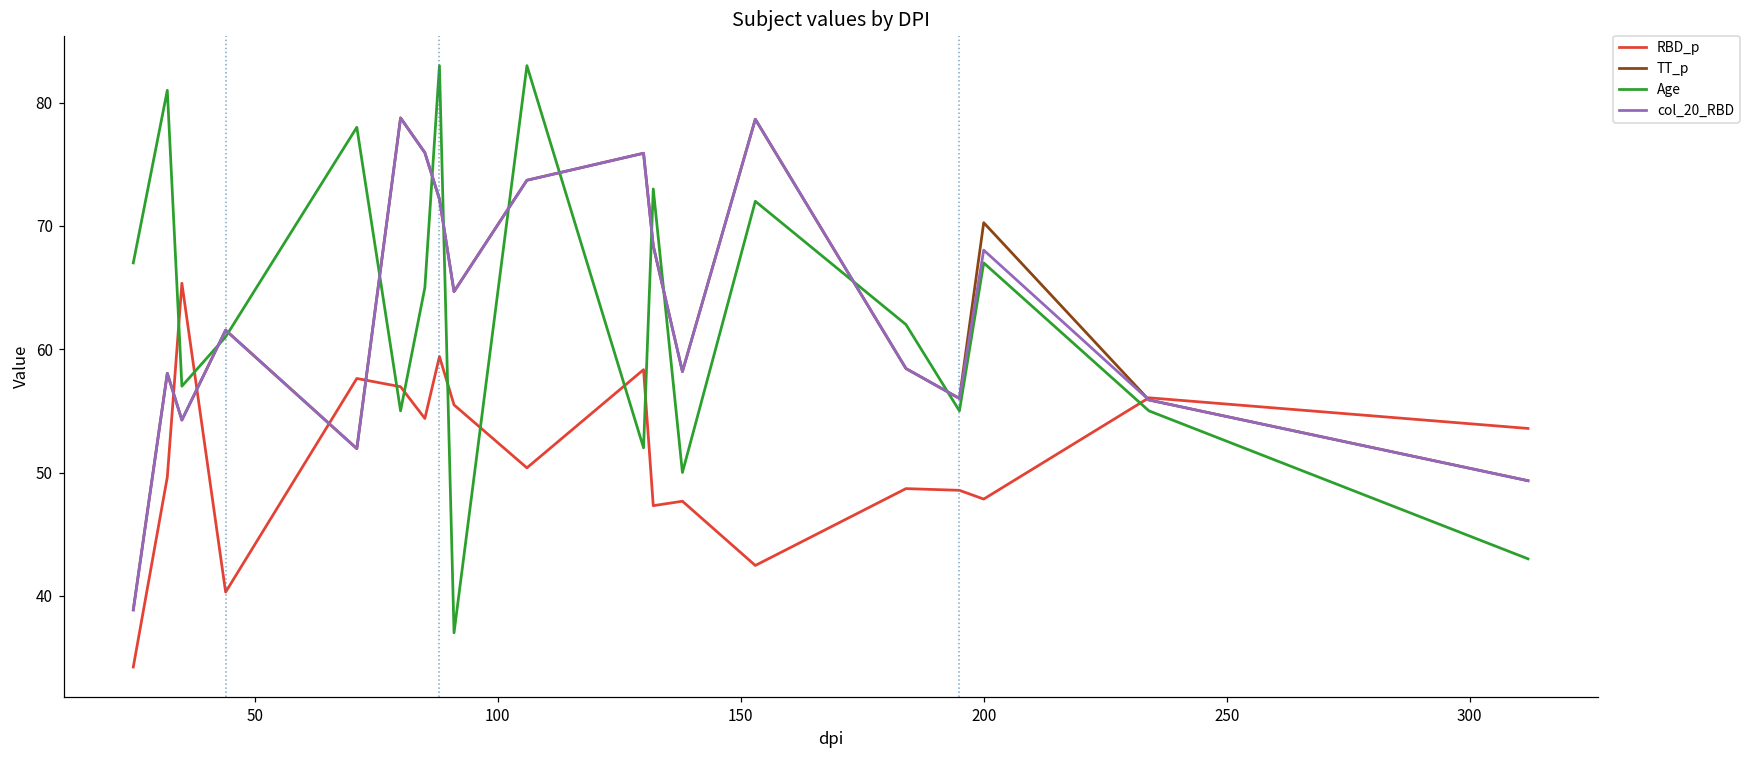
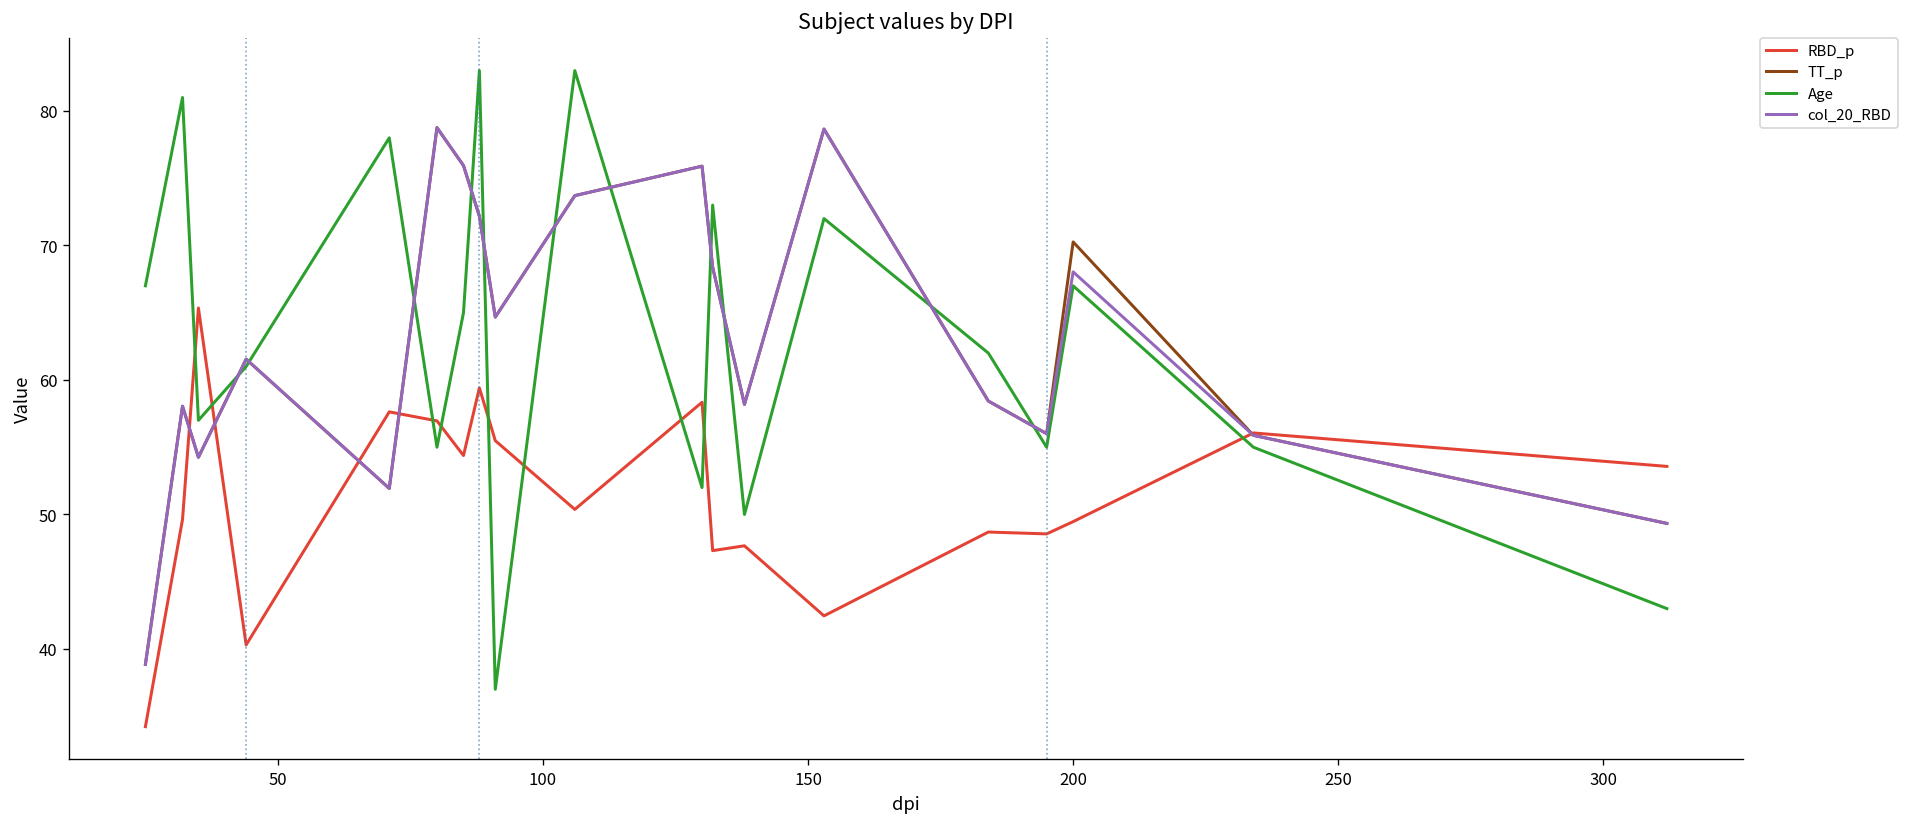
RBD_p, 200: 47.8 -> 49.5
